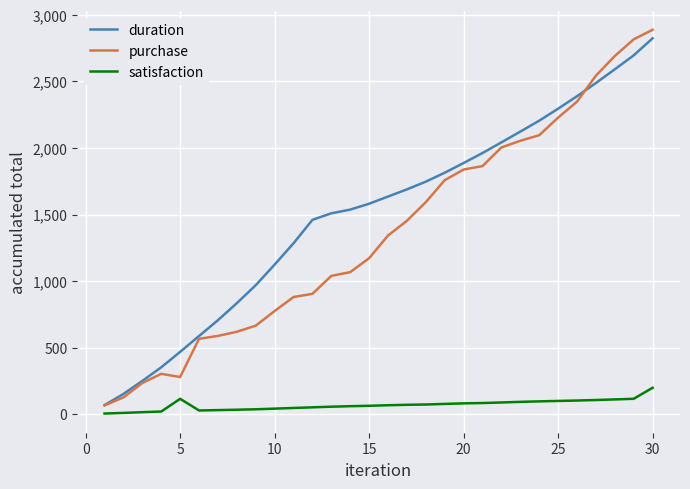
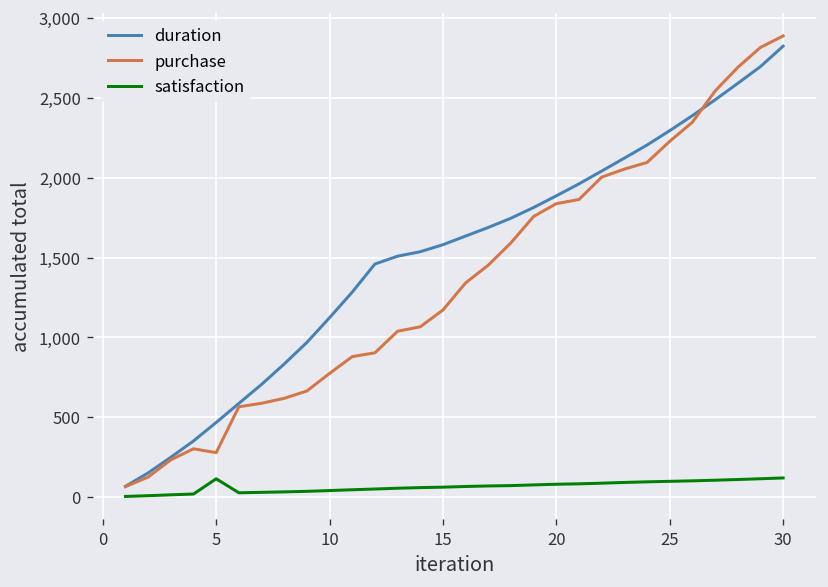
satisfaction, 30: 200 -> 120
